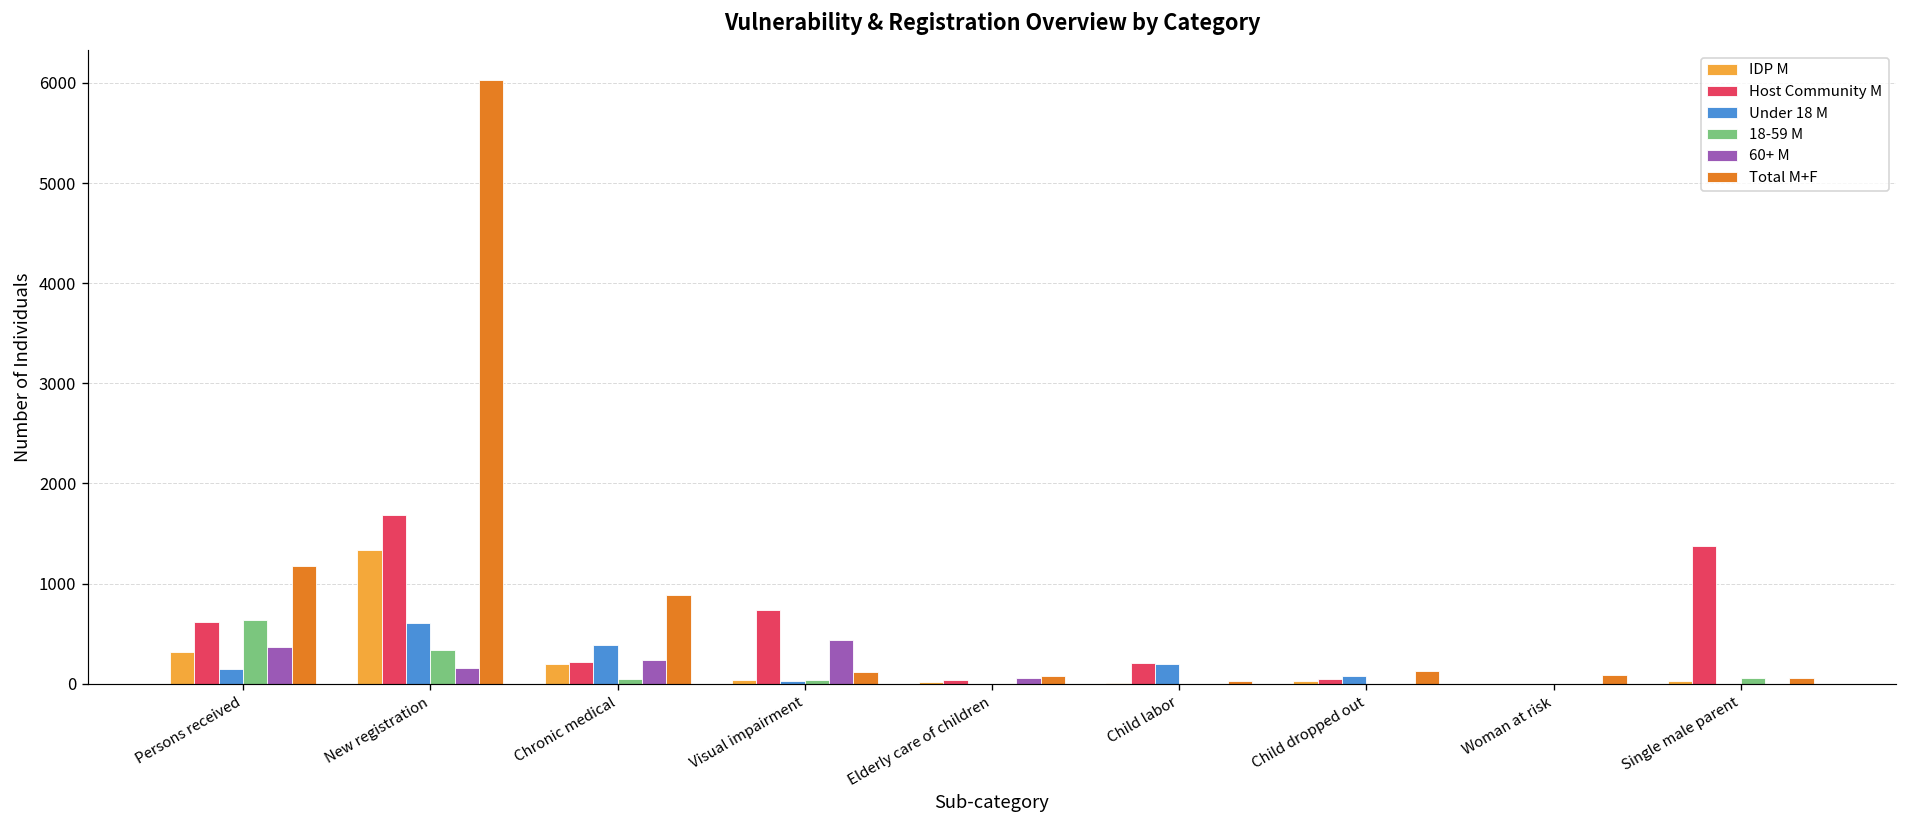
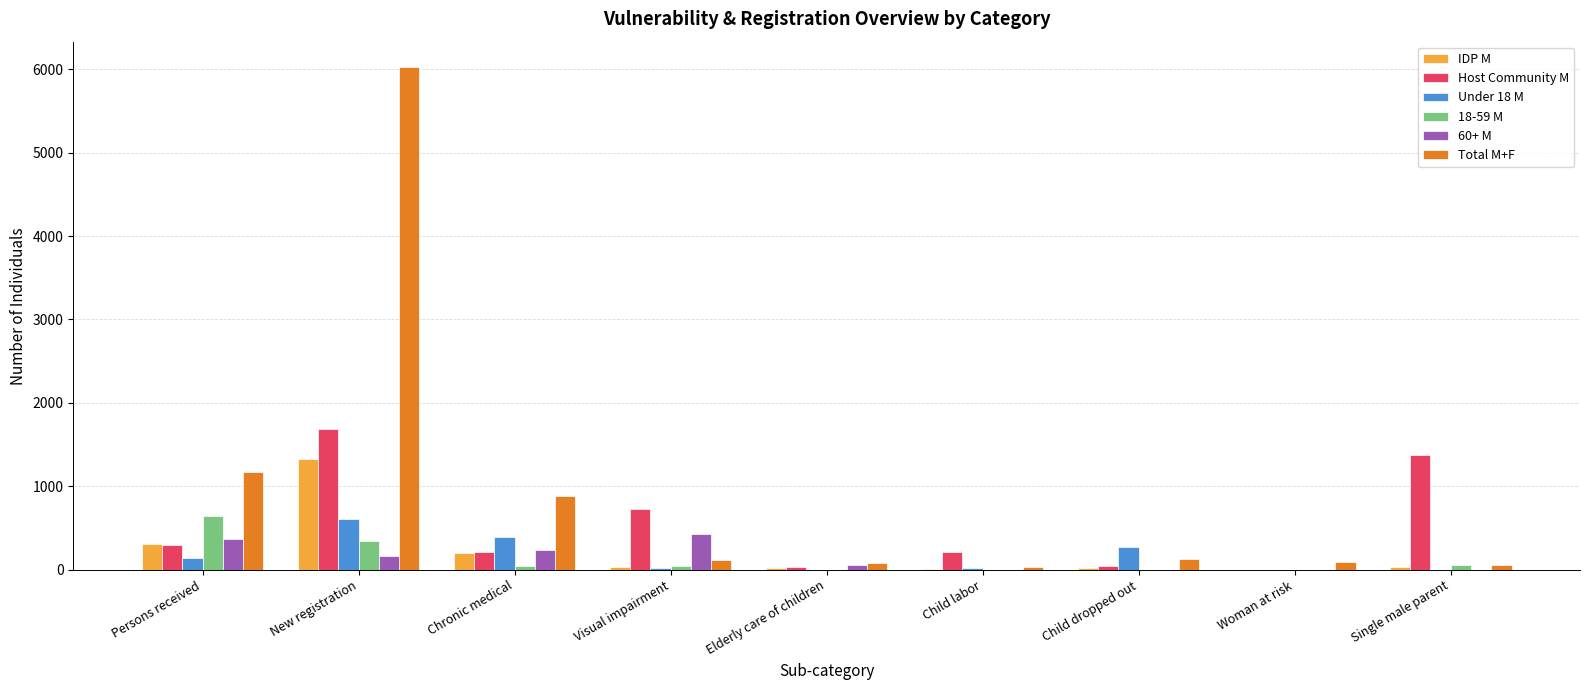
Host Community M, Persons received: 600 -> 300
Under 18 M, Child labor: 200 -> 0
Under 18 M, Child dropped out: 100 -> 300
